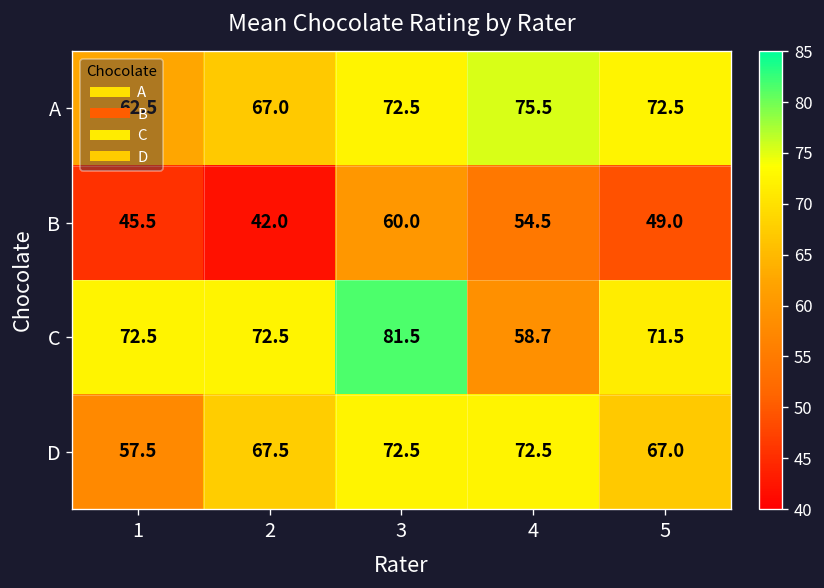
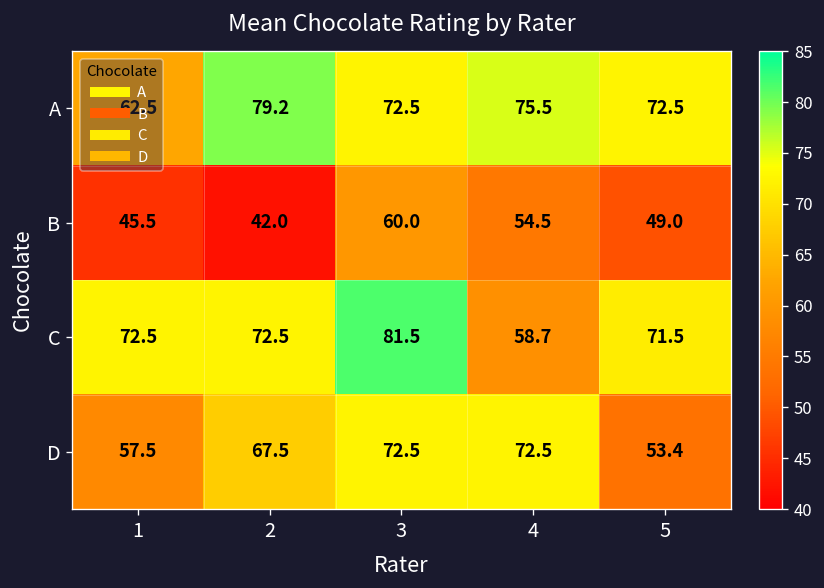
A, 2: 67.0 -> 79.2
D, 5: 67.0 -> 53.4
